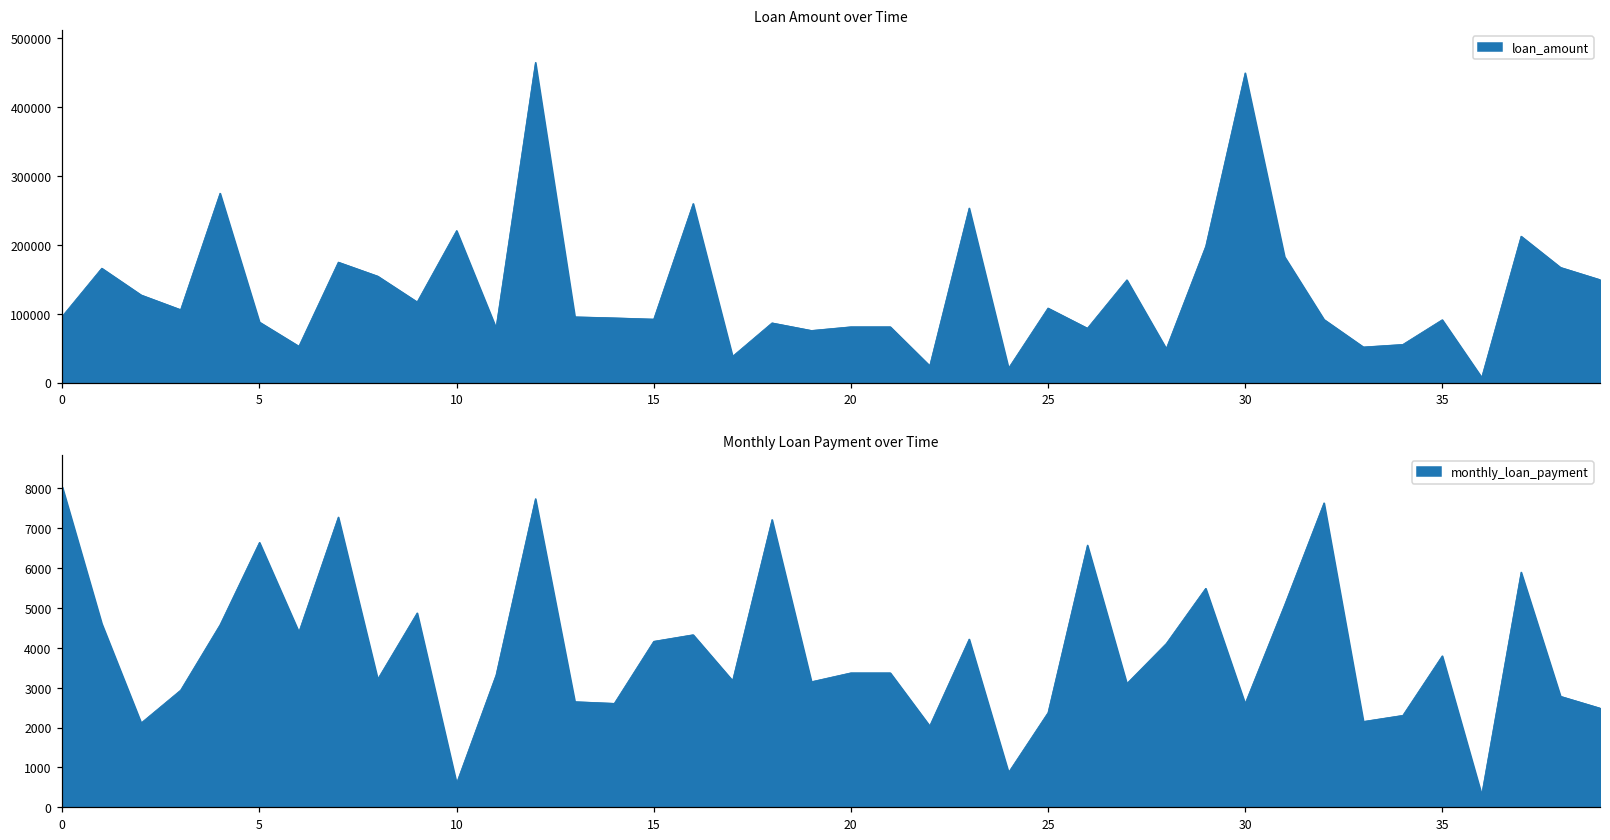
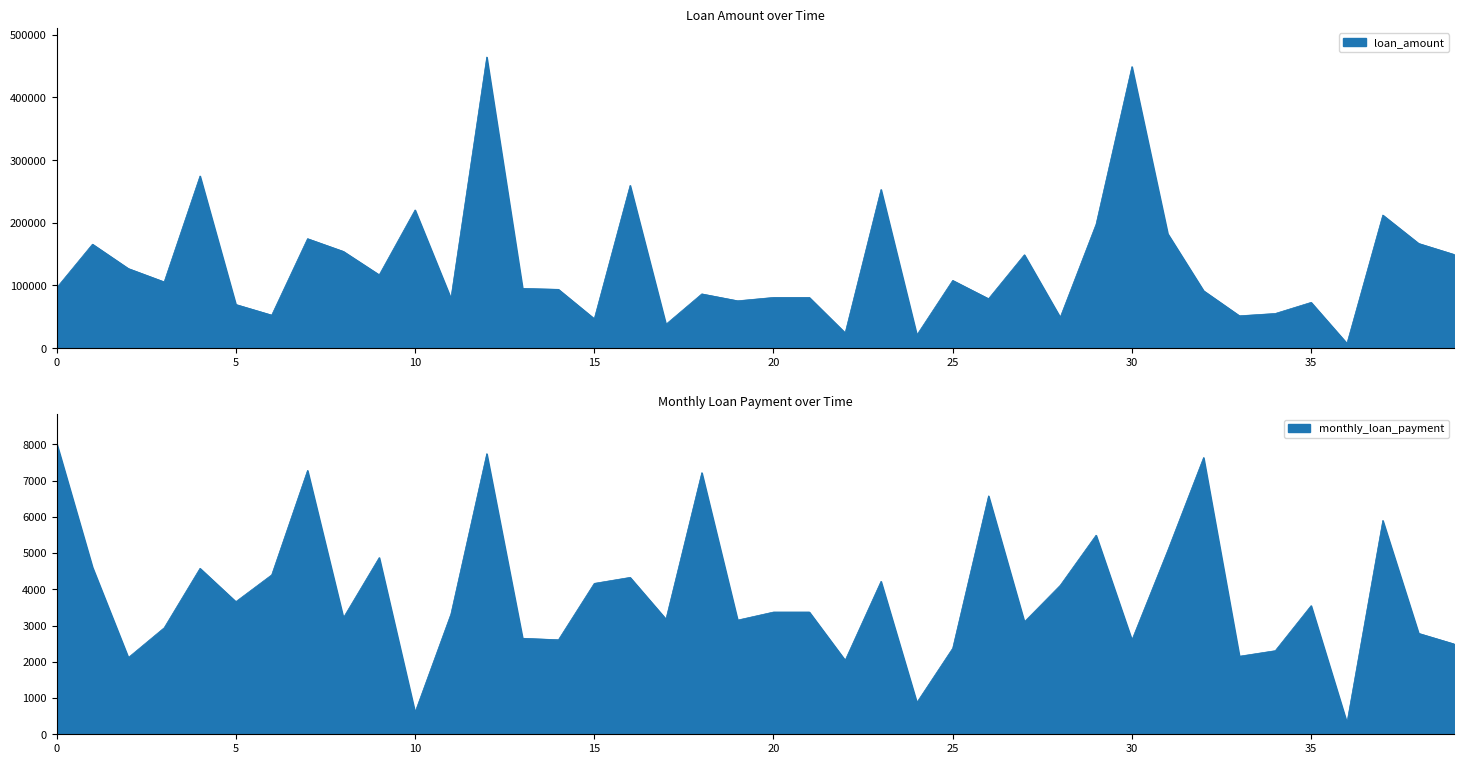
Loan Amount over Time, 5: 90000 -> 70000
Loan Amount over Time, 15: 90000 -> 50000
Loan Amount over Time, 35: 90000 -> 70000
Monthly Loan Payment over Time, 5: 6600 -> 3700
Monthly Loan Payment over Time, 35: 3800 -> 3600
